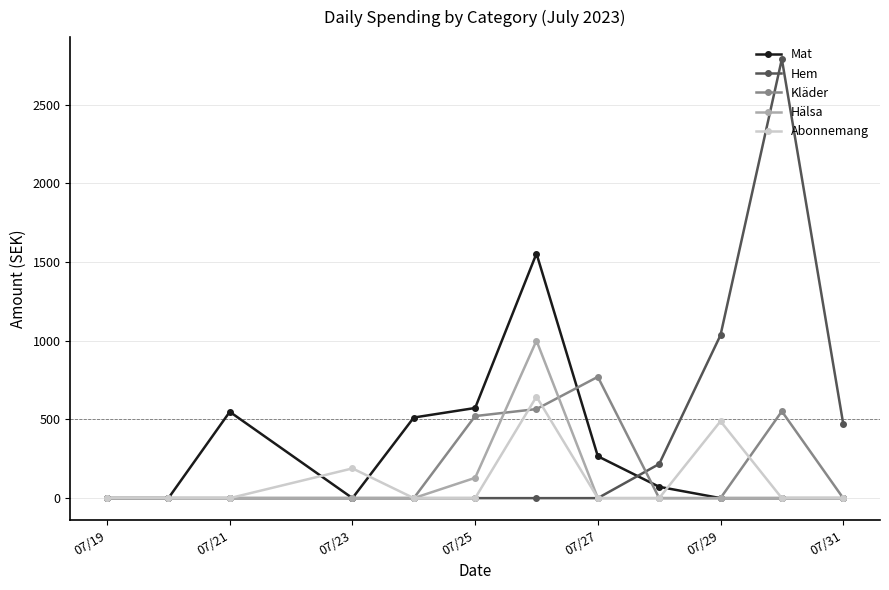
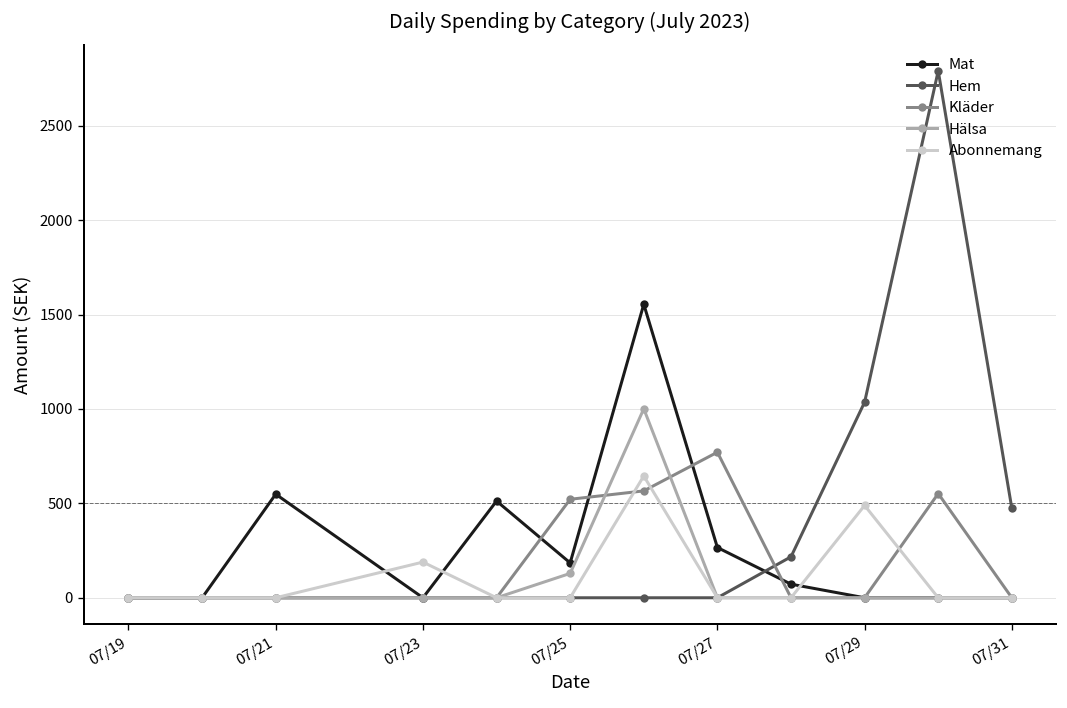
Mat, 07/25: 570 -> 180
